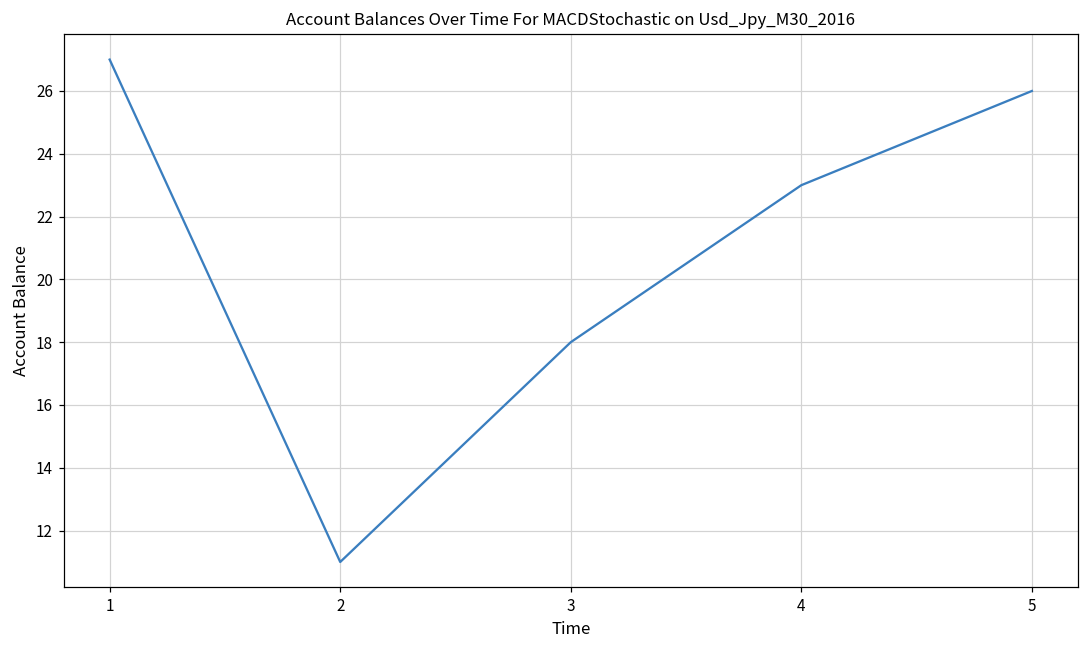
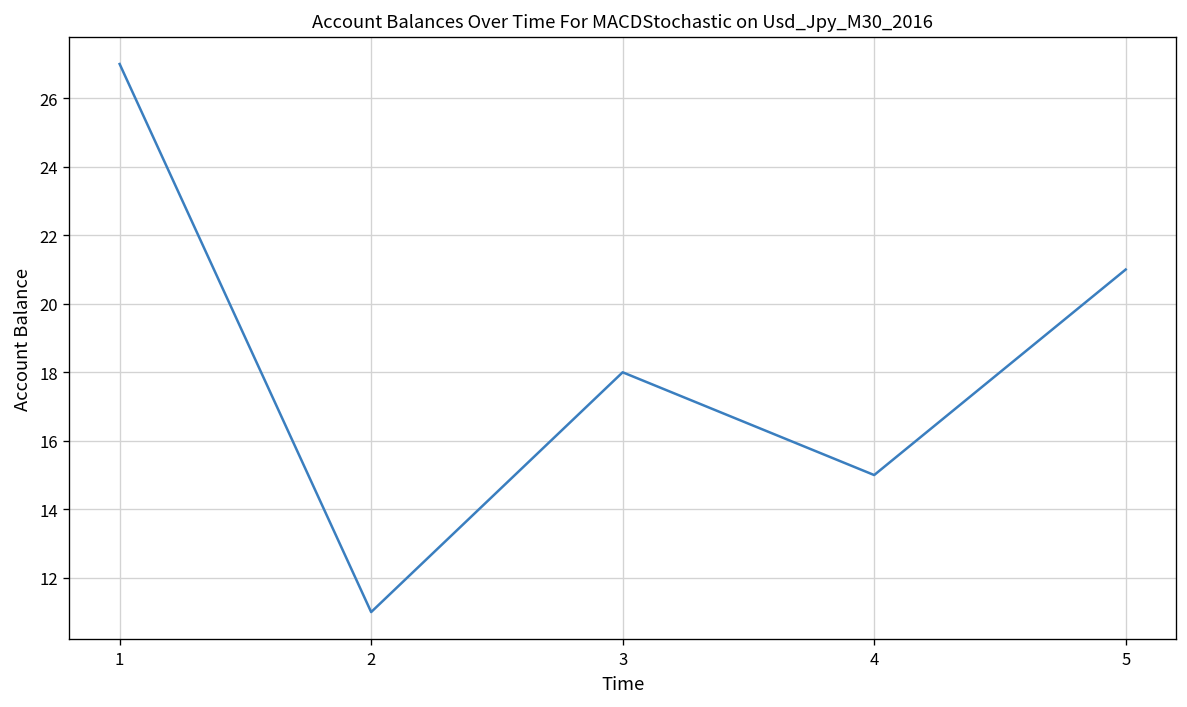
4: 23 -> 15
5: 26 -> 21
